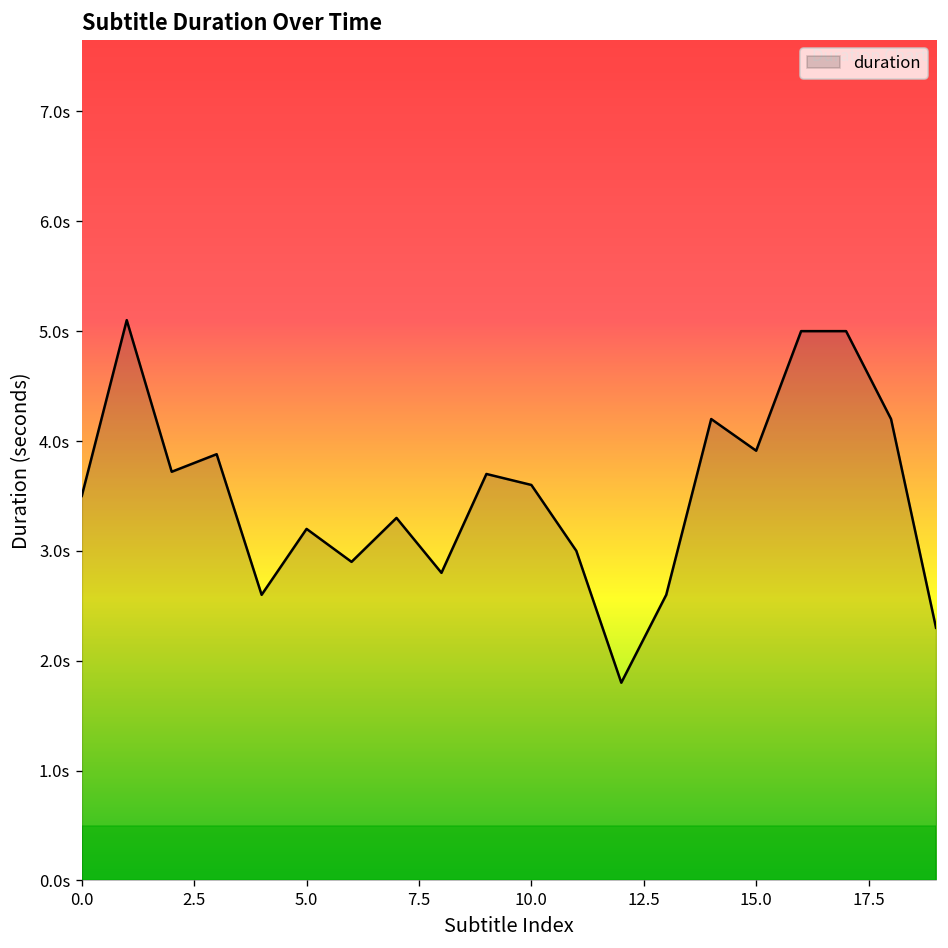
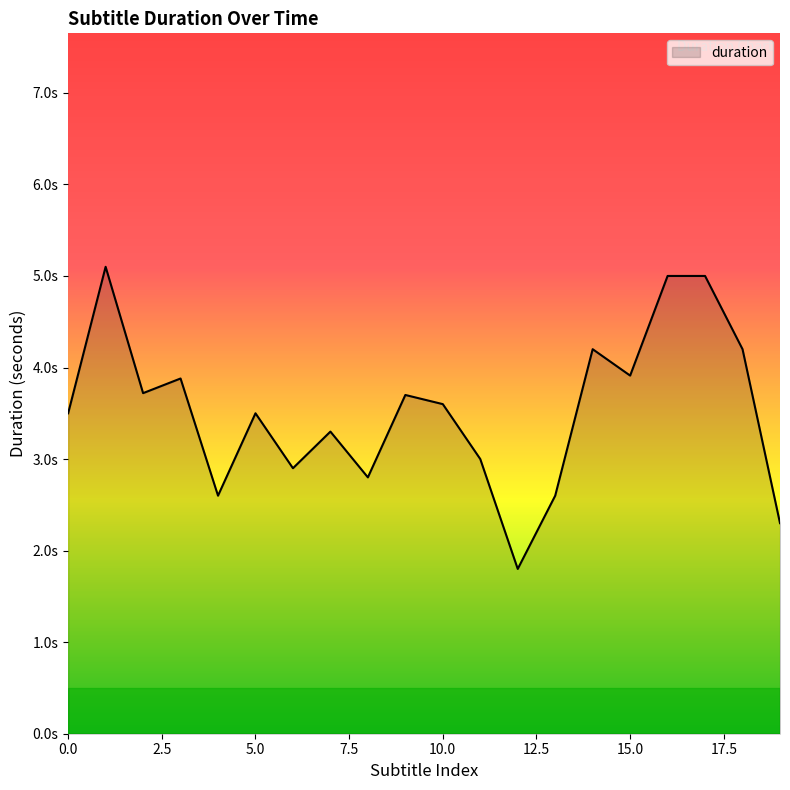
5.0: 3.2s -> 3.5s
